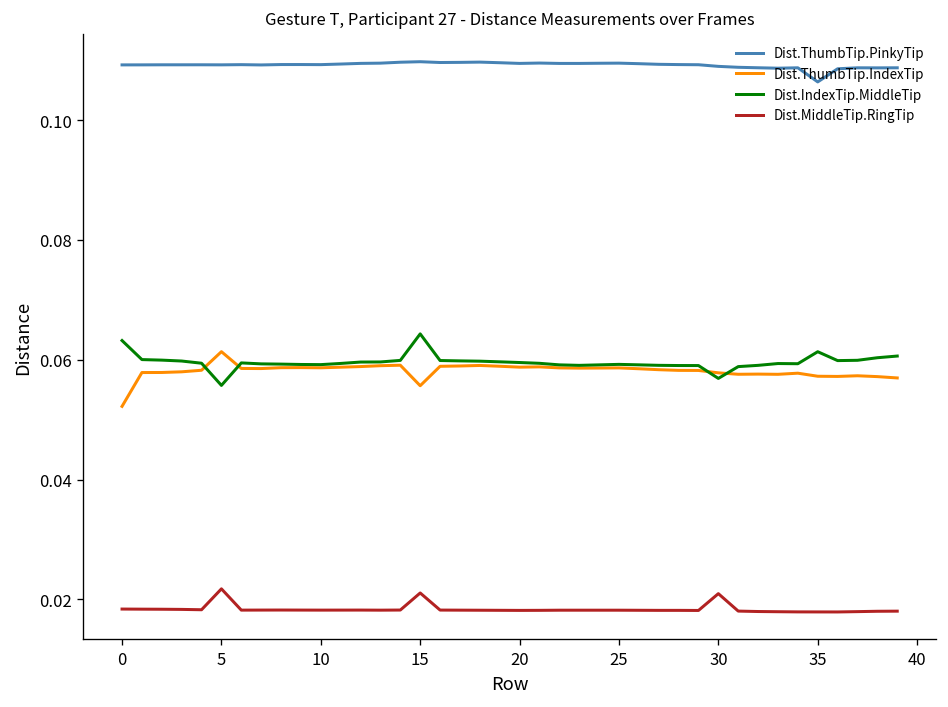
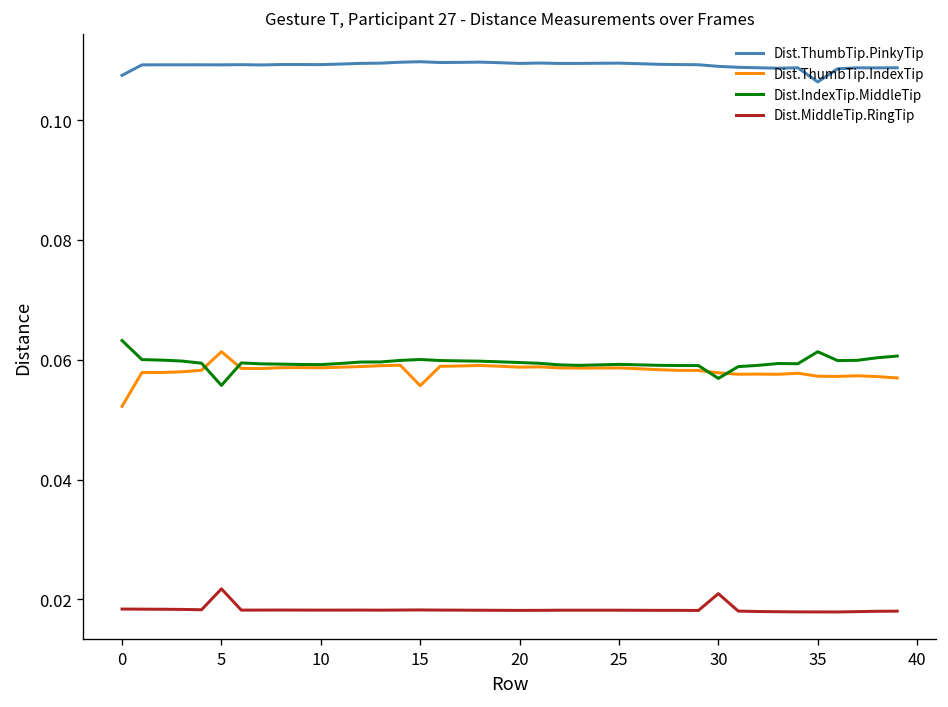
Dist.ThumbTip.PinkyTip, 0: 0.109 -> 0.107
Dist.IndexTip.MiddleTip, 15: 0.064 -> 0.060
Dist.MiddleTip.RingTip, 15: 0.021 -> 0.018
